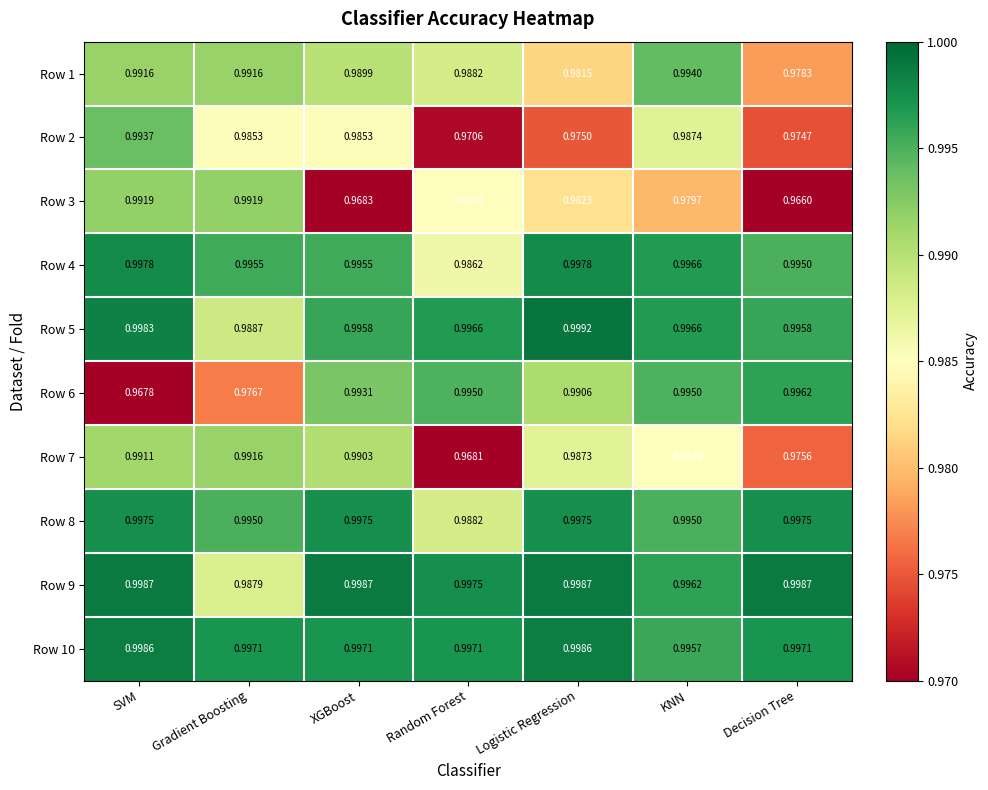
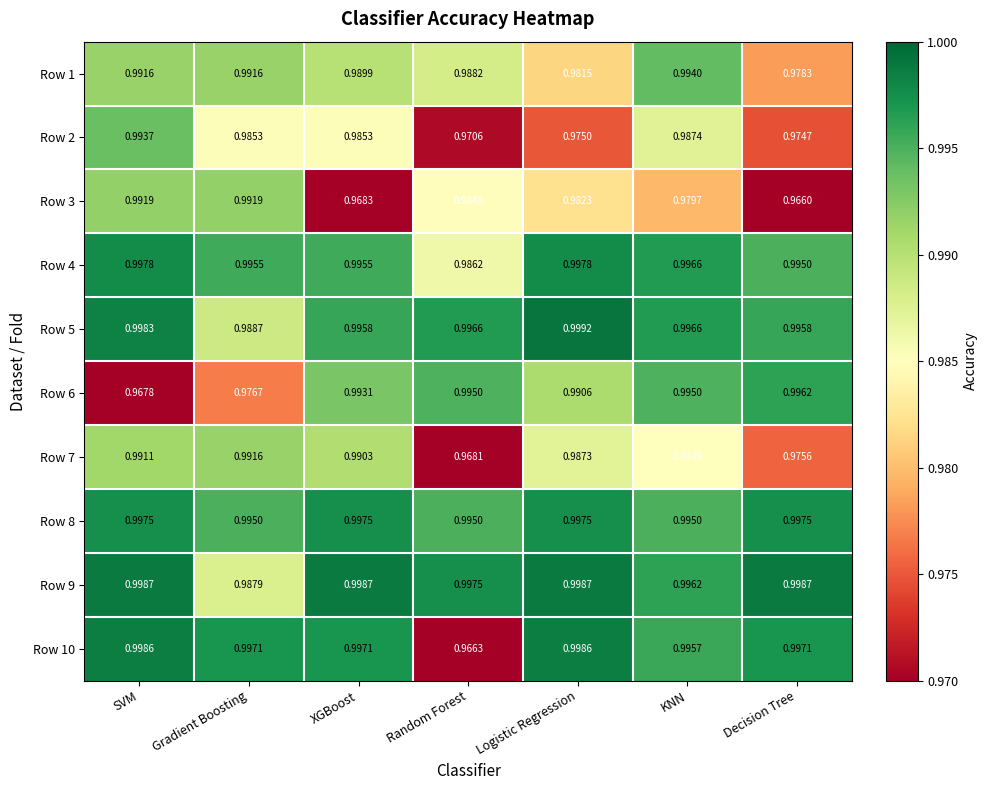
Row 8, Random Forest: 0.9882 -> 0.9950
Row 10, Random Forest: 0.9971 -> 0.9663
